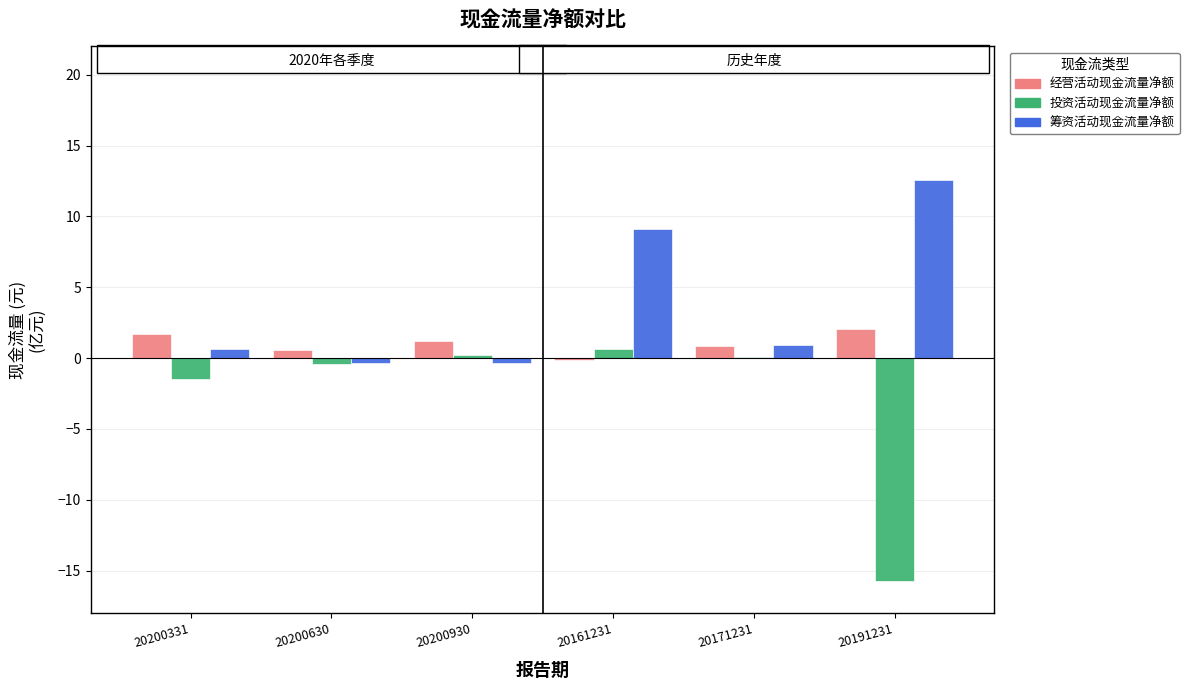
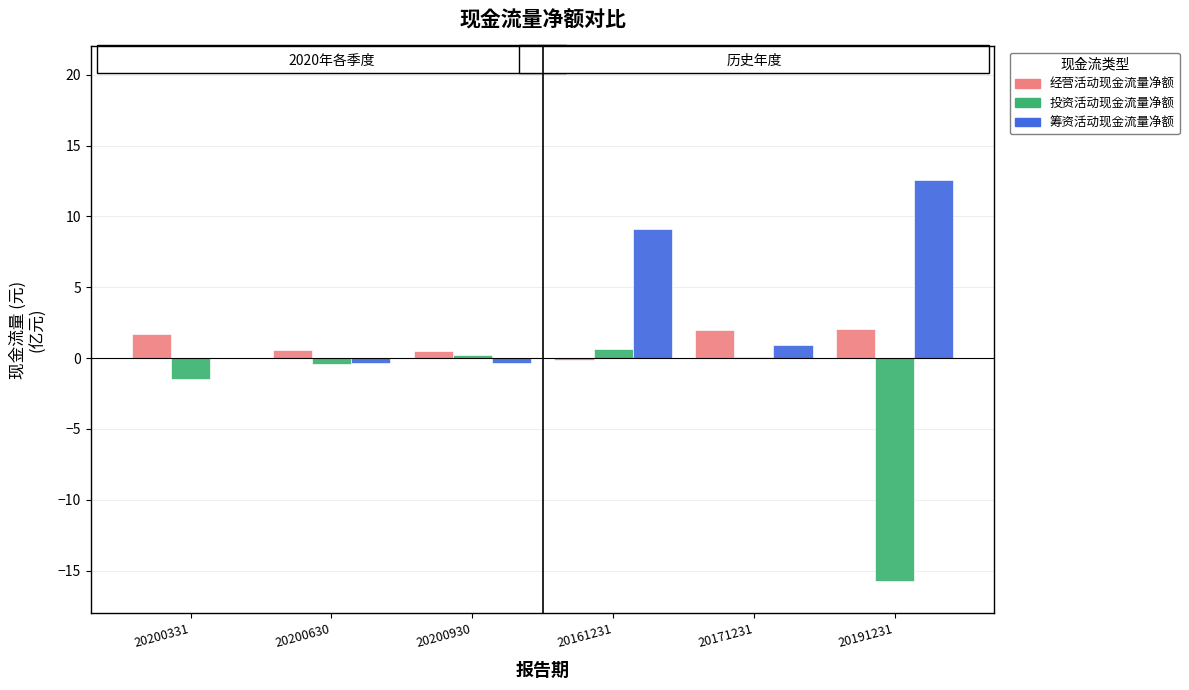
筹资活动现金流量净额, 20200331: 0.6 -> 0.0
经营活动现金流量净额, 20200930: 1.2 -> 0.5
经营活动现金流量净额, 20171231: 0.8 -> 2.0
